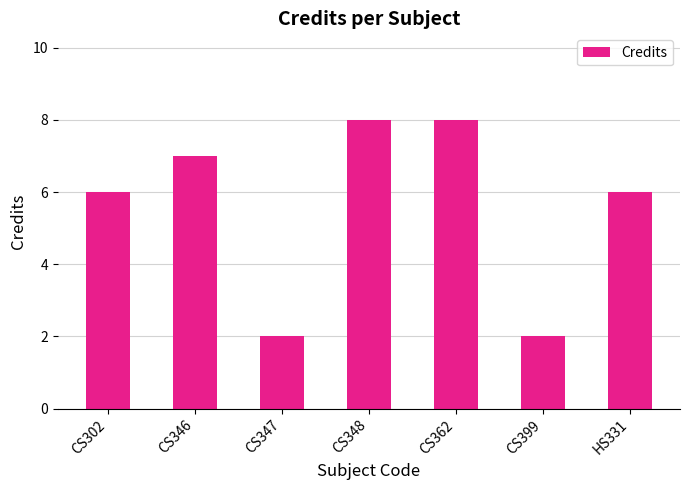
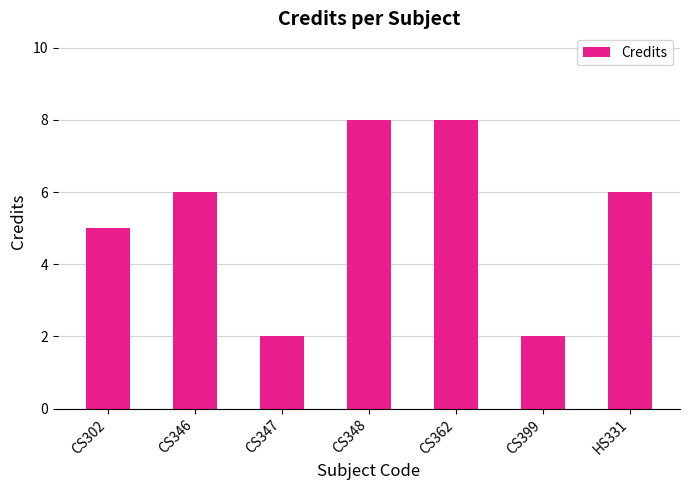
CS302: 6 -> 5
CS346: 7 -> 6
